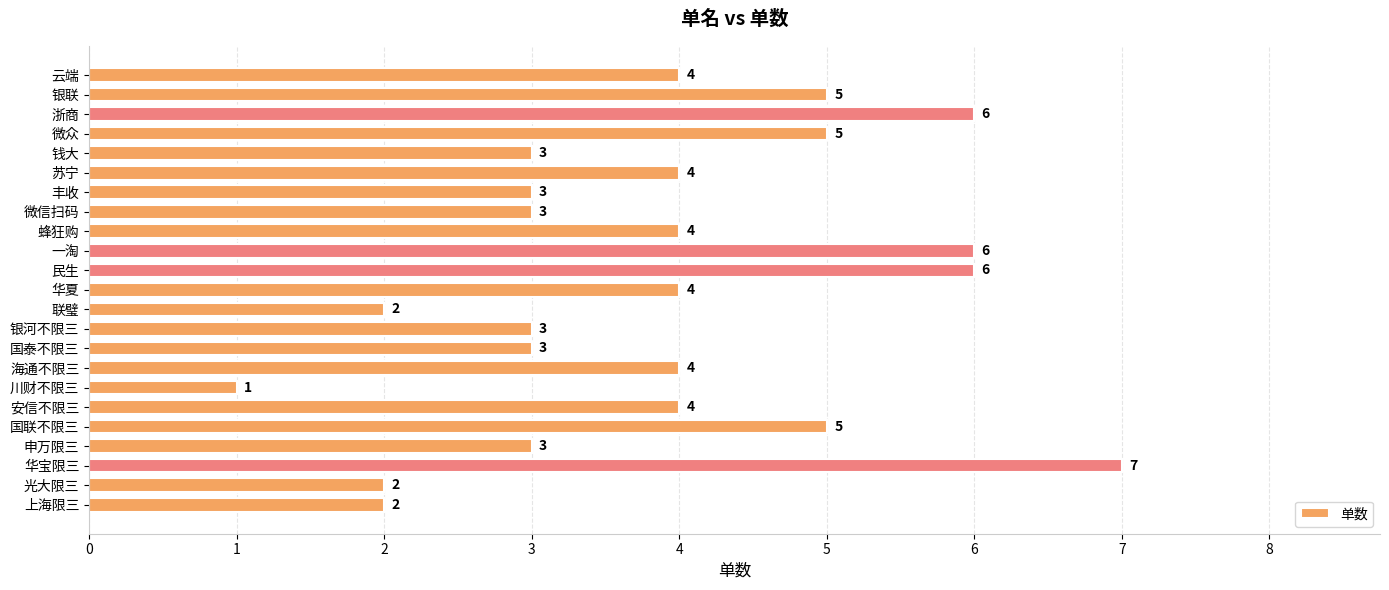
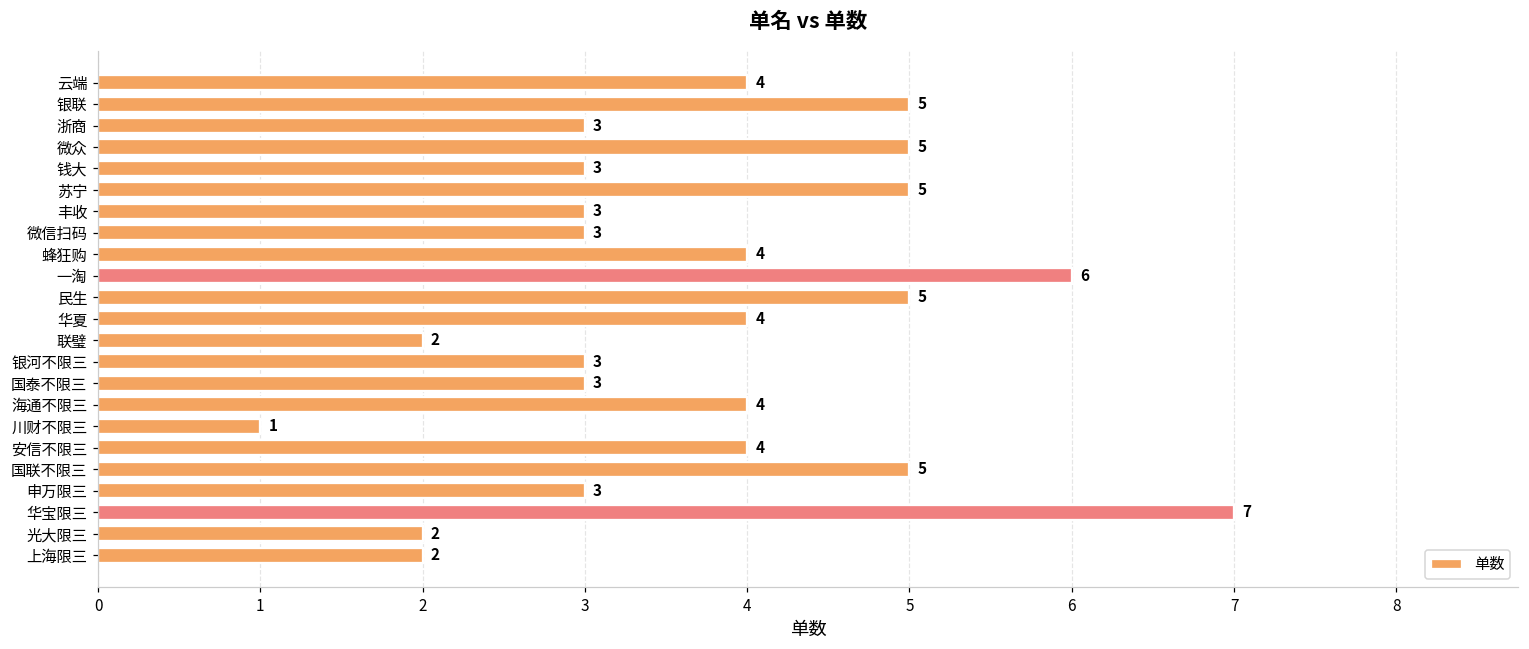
浙商: 6 -> 3
苏宁: 4 -> 5
民生: 6 -> 5
